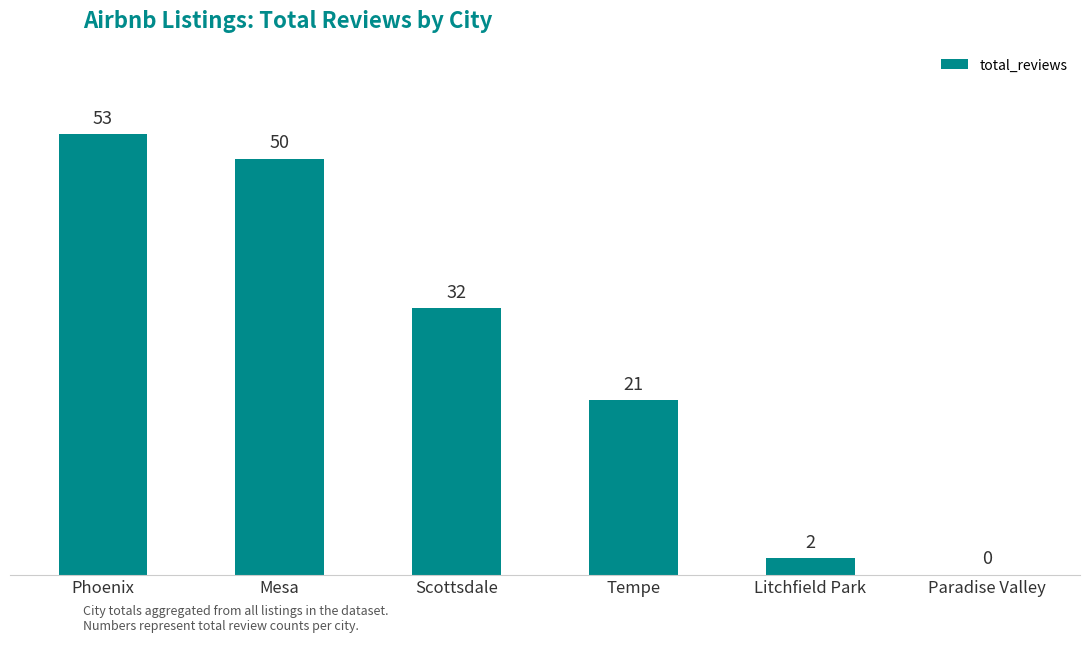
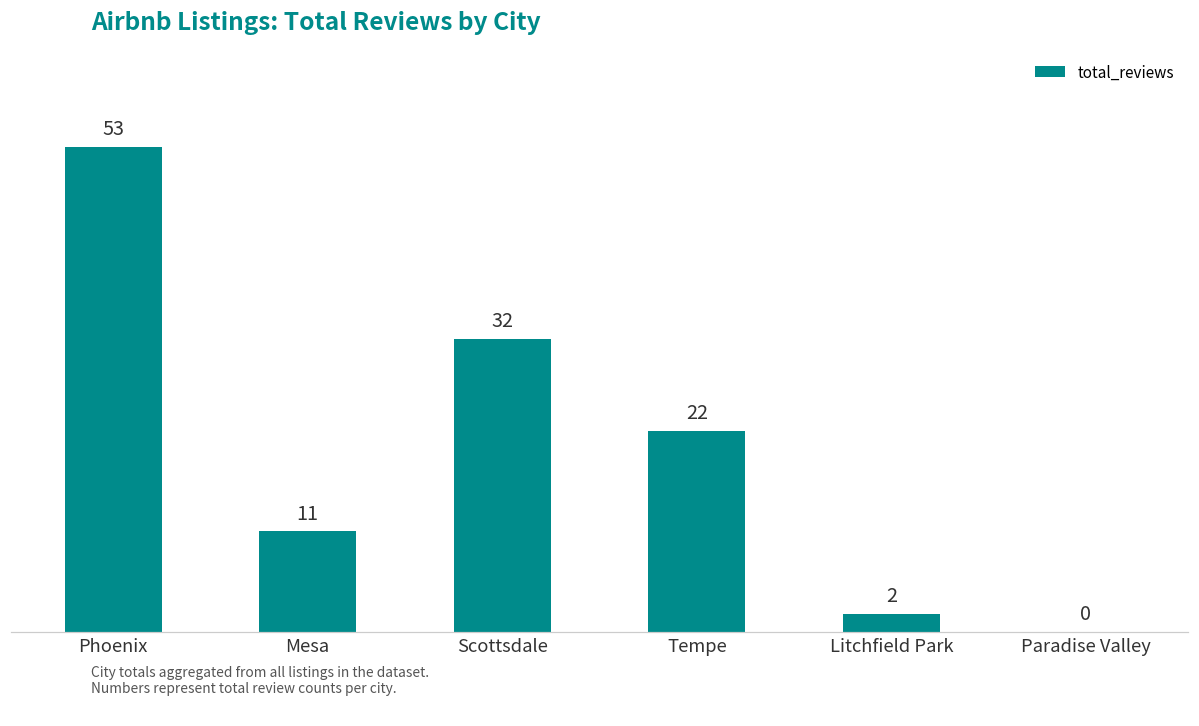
Mesa: 50 -> 11
Tempe: 21 -> 22
